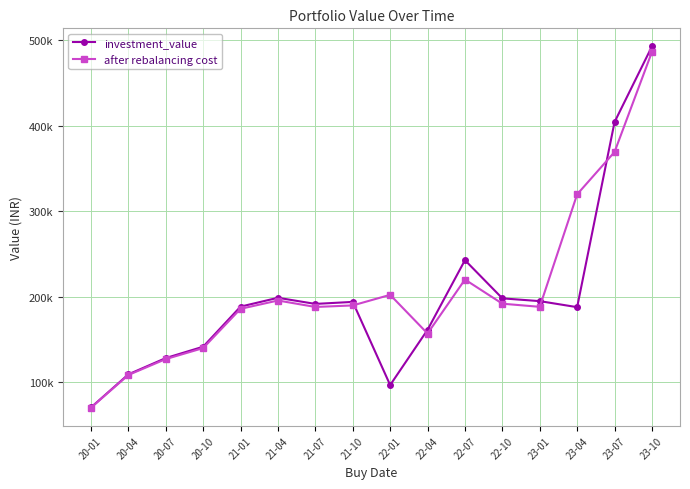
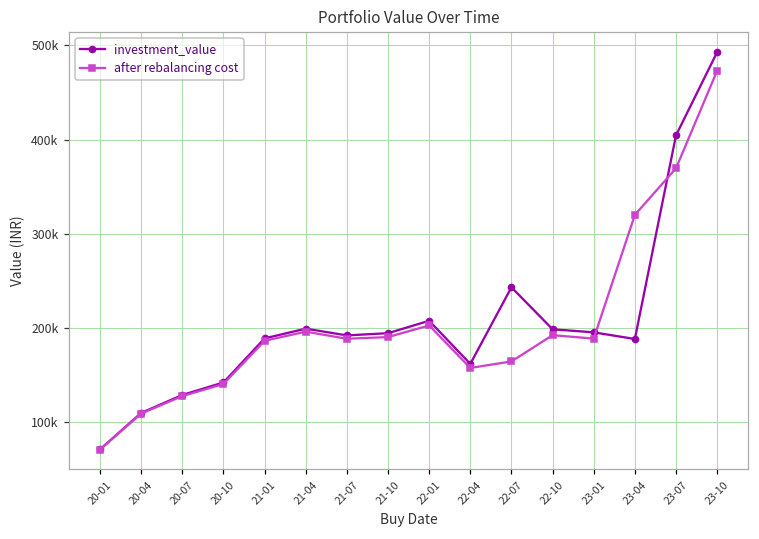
investment_value, 22-01: 100000 -> 210000
after rebalancing cost, 22-07: 220000 -> 160000
after rebalancing cost, 23-10: 490000 -> 470000
